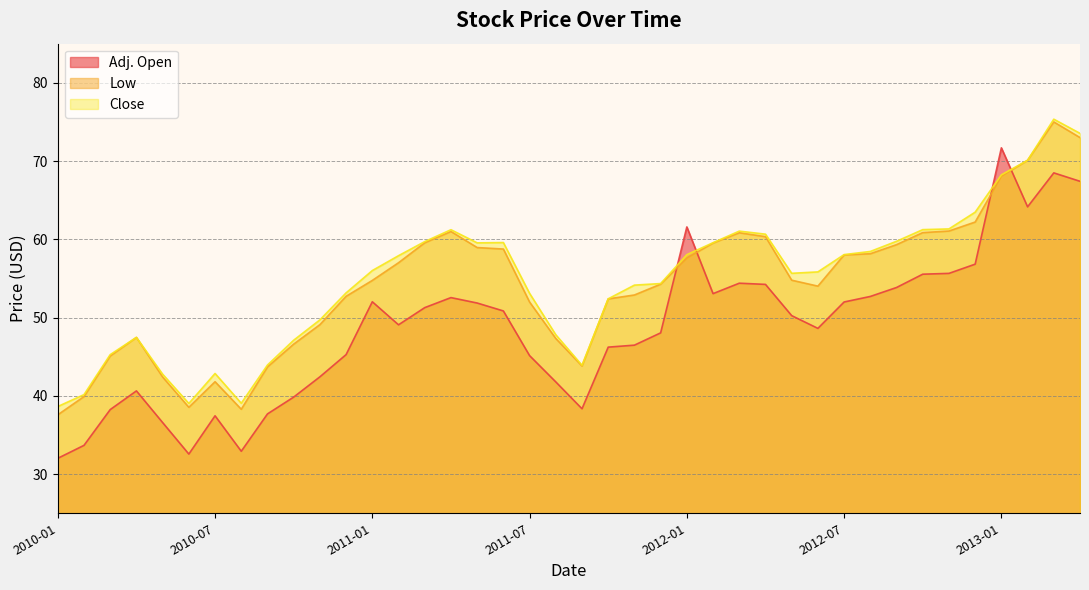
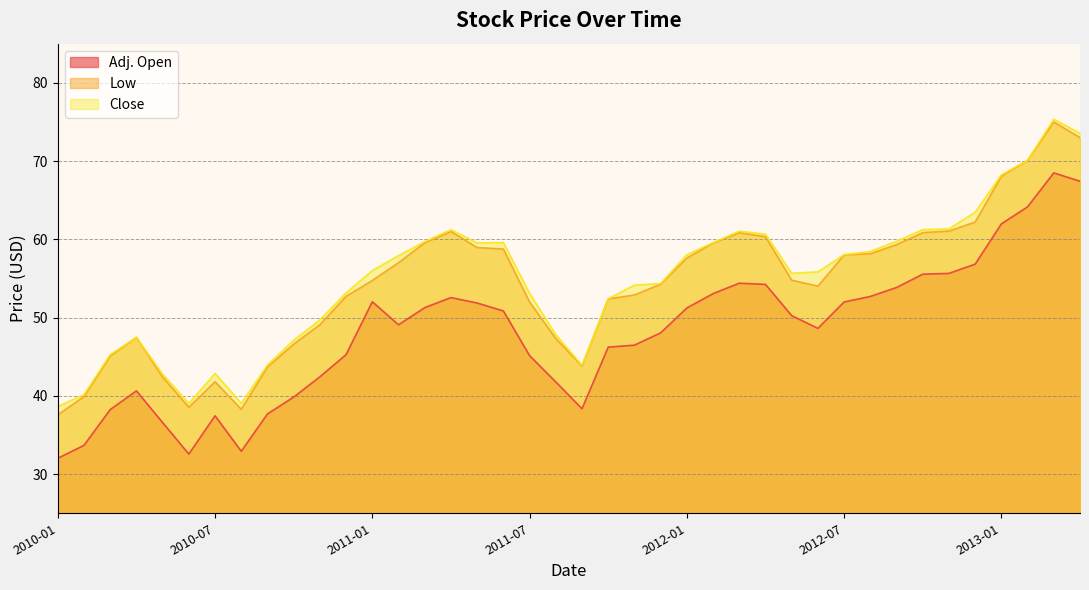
Adj. Open, 2012-01: 62 -> 51
Adj. Open, 2013-01: 72 -> 62
